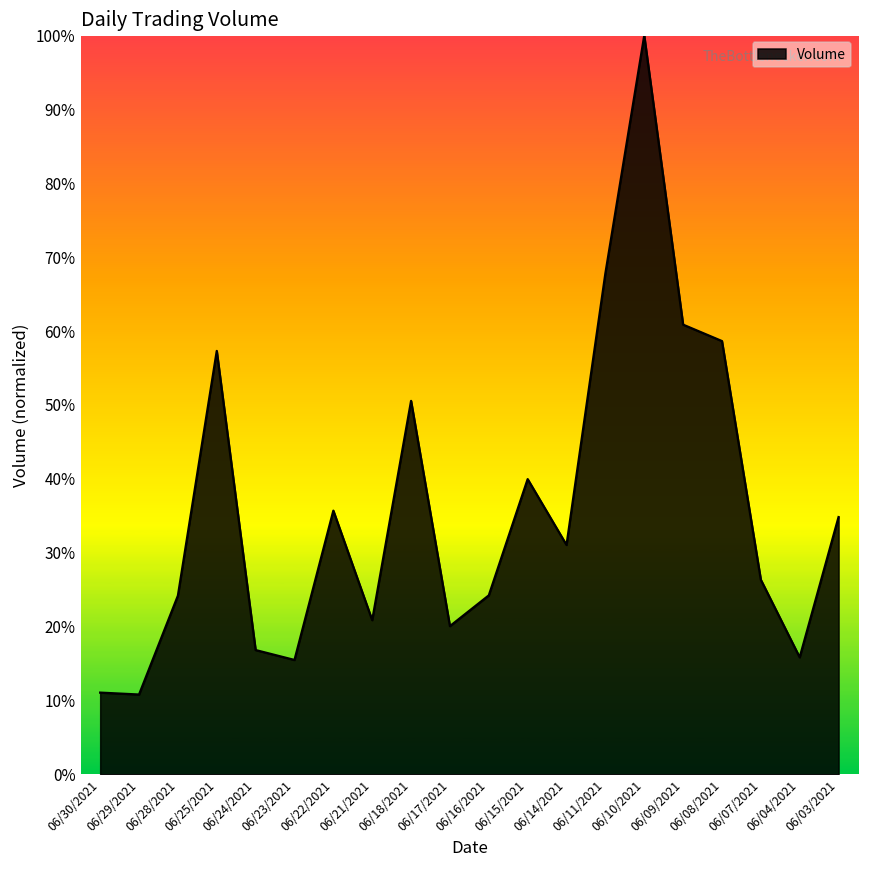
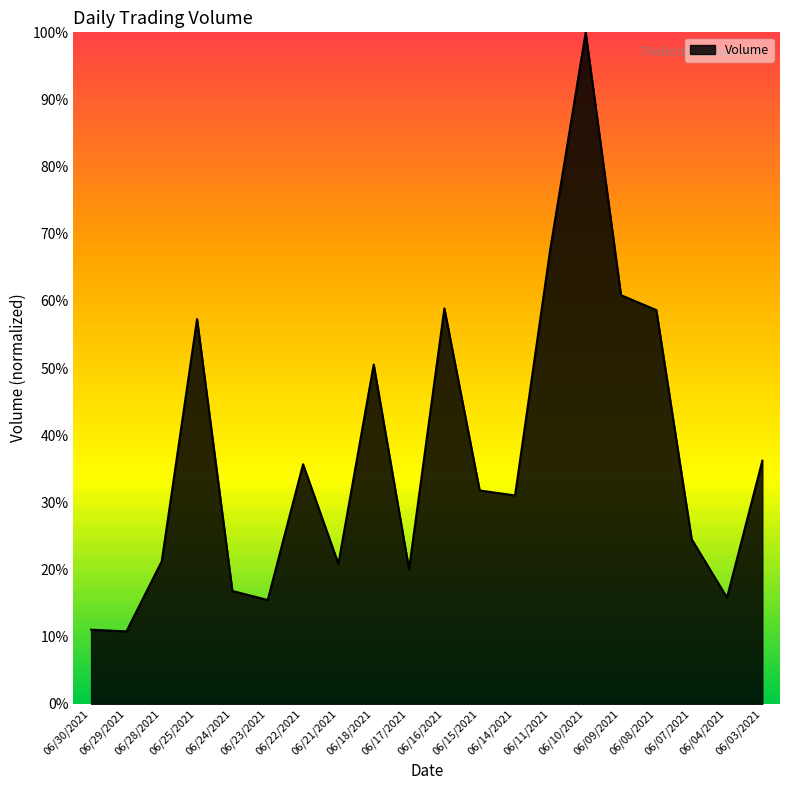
06/28/2021: 24% -> 21%
06/16/2021: 24% -> 59%
06/15/2021: 40% -> 32%
06/07/2021: 26% -> 25%
06/03/2021: 35% -> 36%
